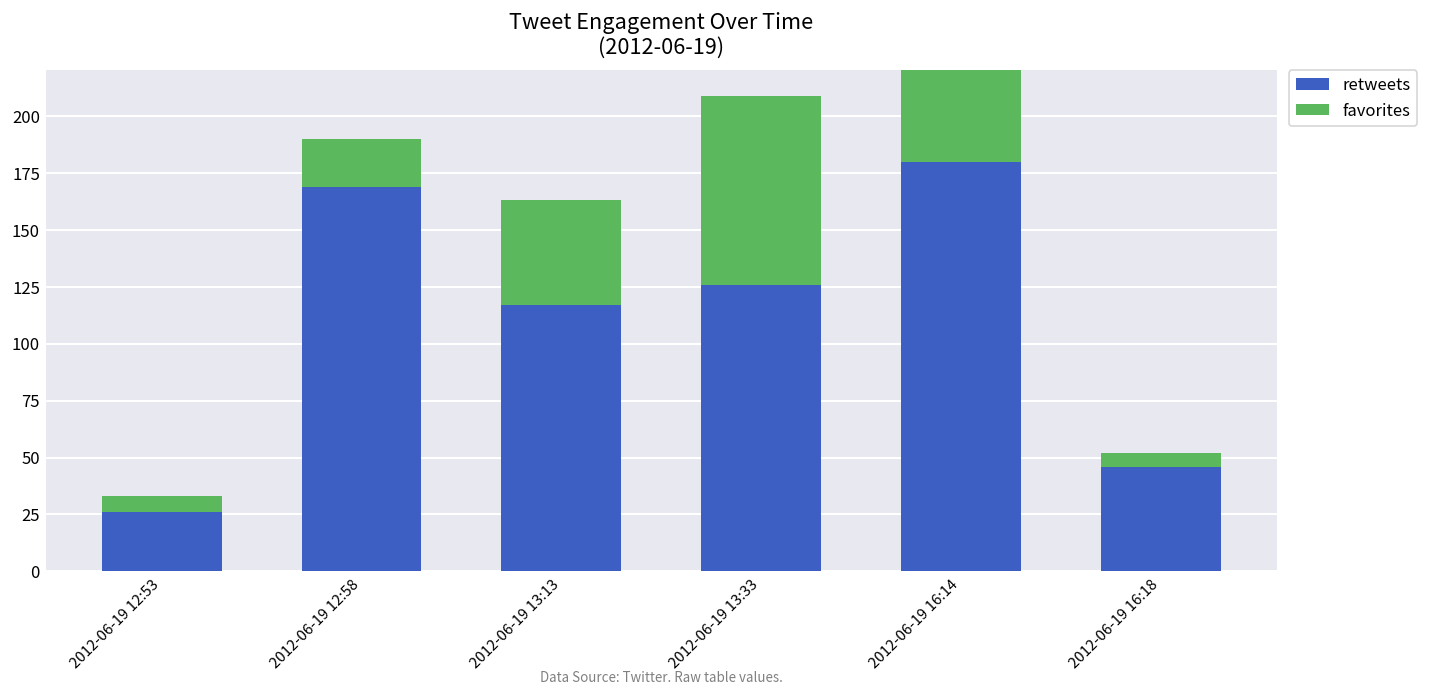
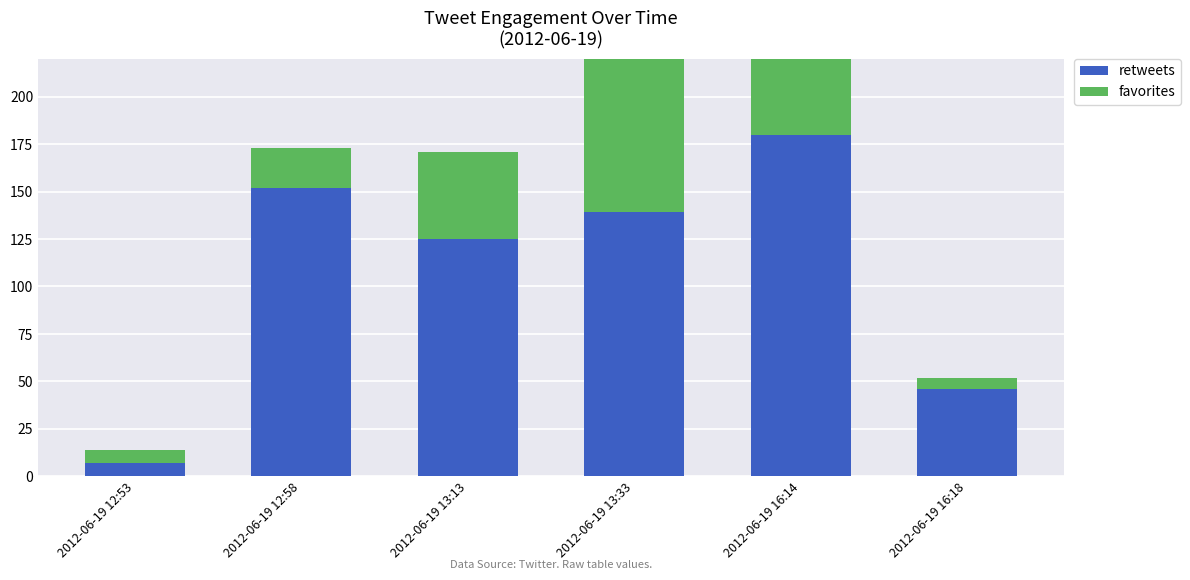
retweets, 2012-06-19 12:53: 26 -> 7
retweets, 2012-06-19 12:58: 169 -> 152
retweets, 2012-06-19 13:13: 117 -> 125
retweets, 2012-06-19 13:33: 126 -> 139
